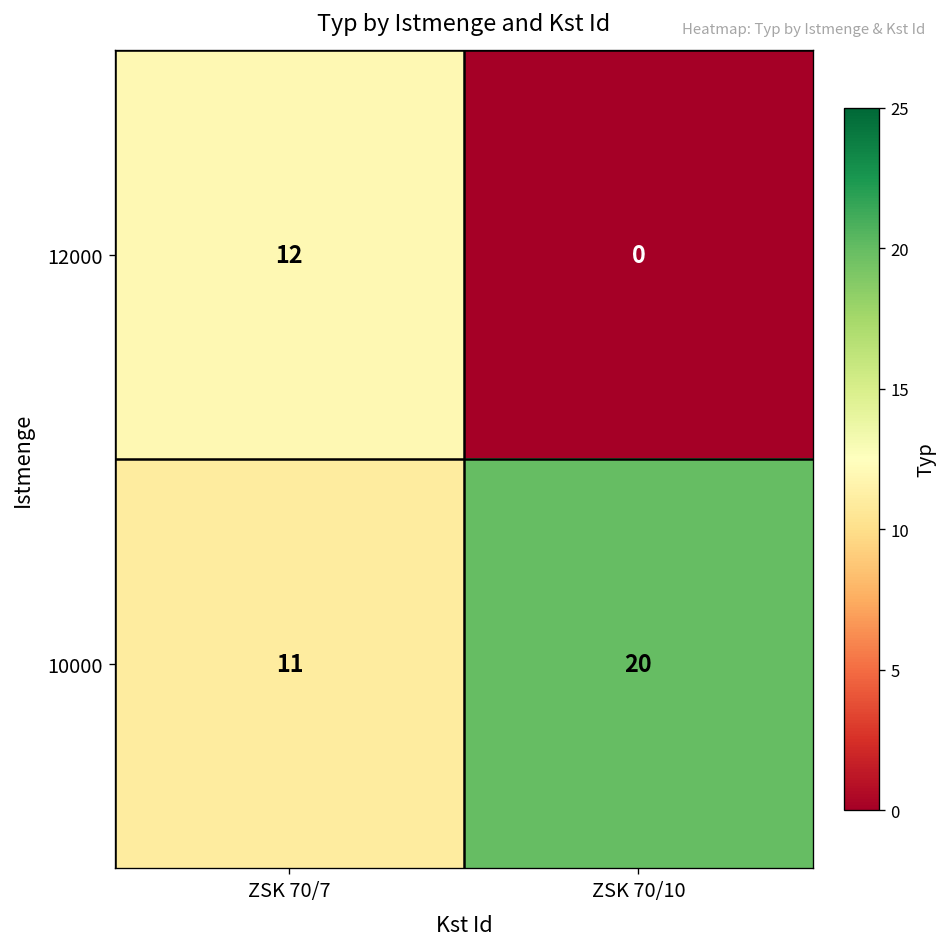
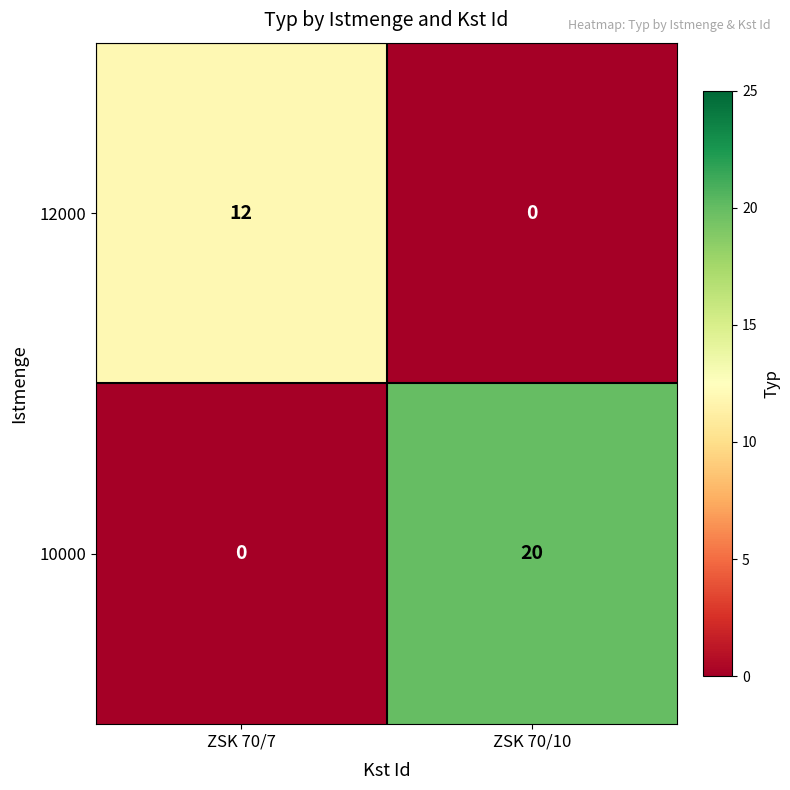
10000, ZSK 70/7: 11 -> 0
